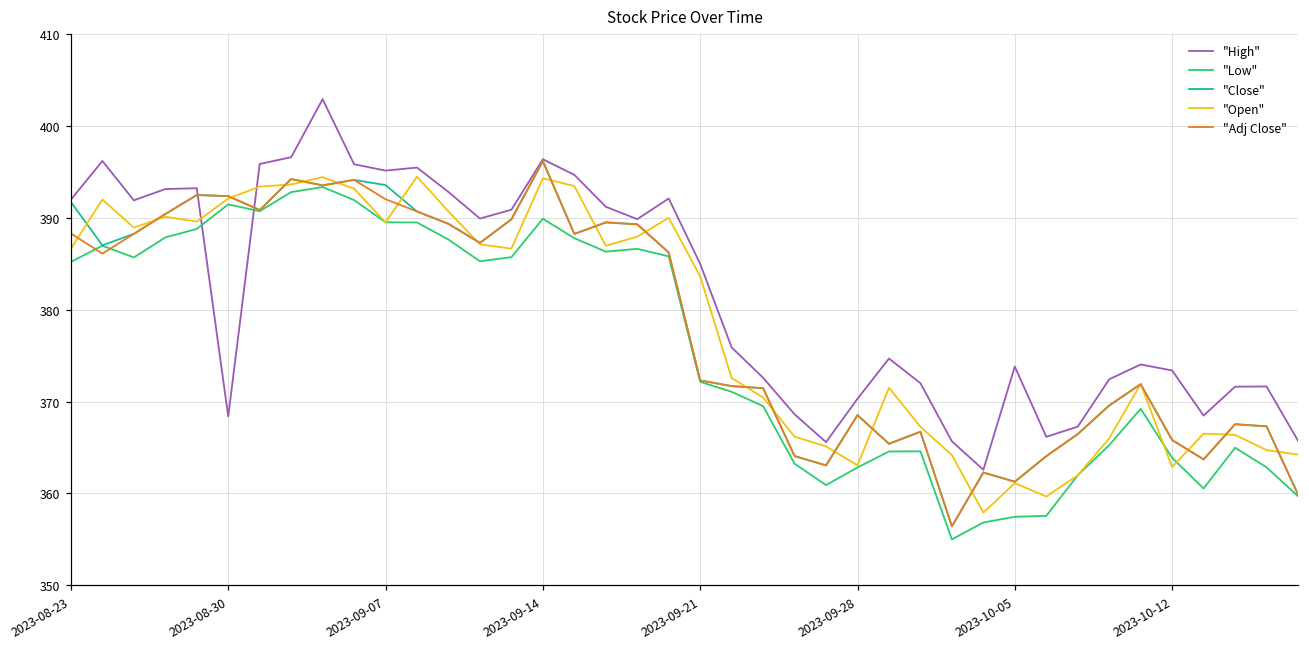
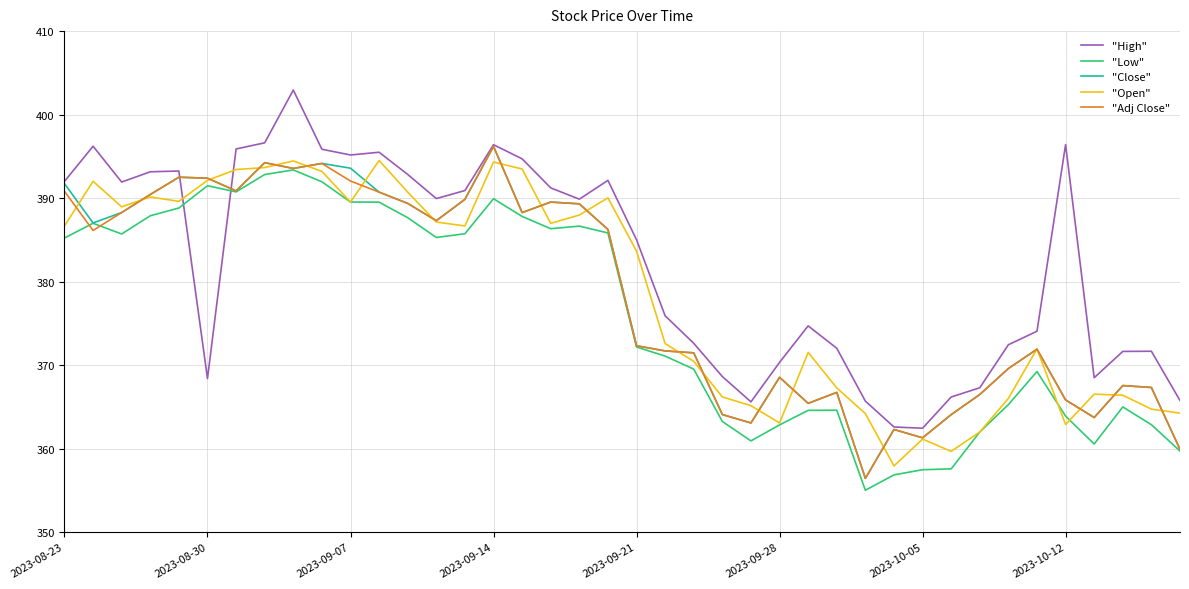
"Adj Close", 2023-08-23: 388 -> 391
"High", 2023-10-05: 374 -> 362
"High", 2023-10-12: 373 -> 396
